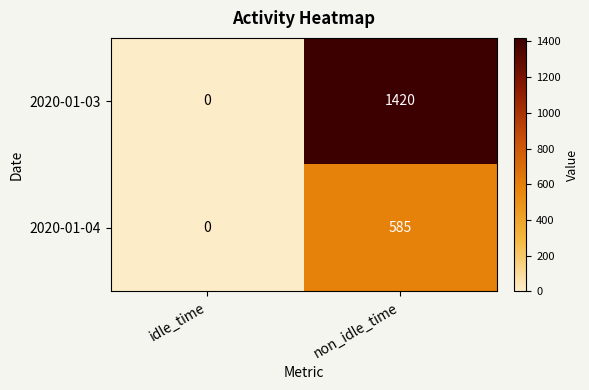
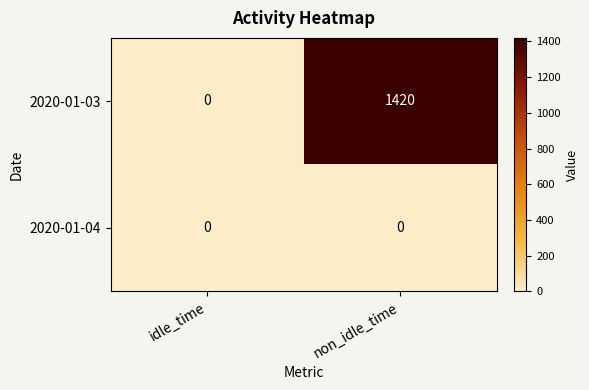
2020-01-04, non_idle_time: 585 -> 0
